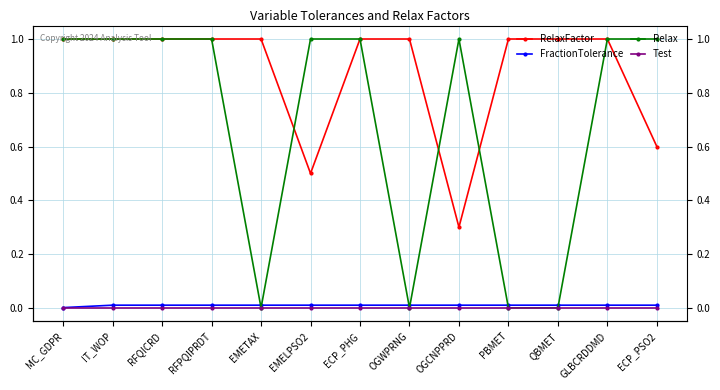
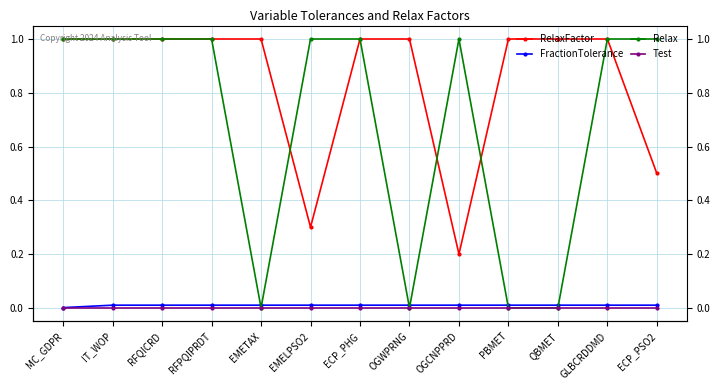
RelaxFactor, EMELPSO2: 0.5 -> 0.3
RelaxFactor, OGCNPPRD: 0.3 -> 0.2
RelaxFactor, ECP_PSO2: 0.6 -> 0.5
